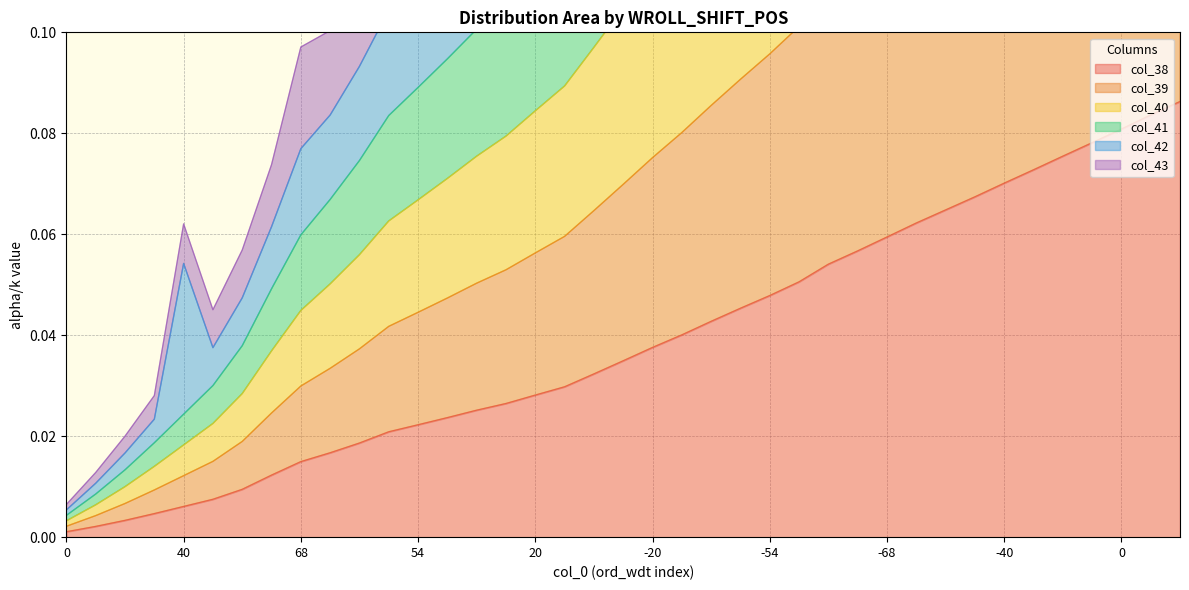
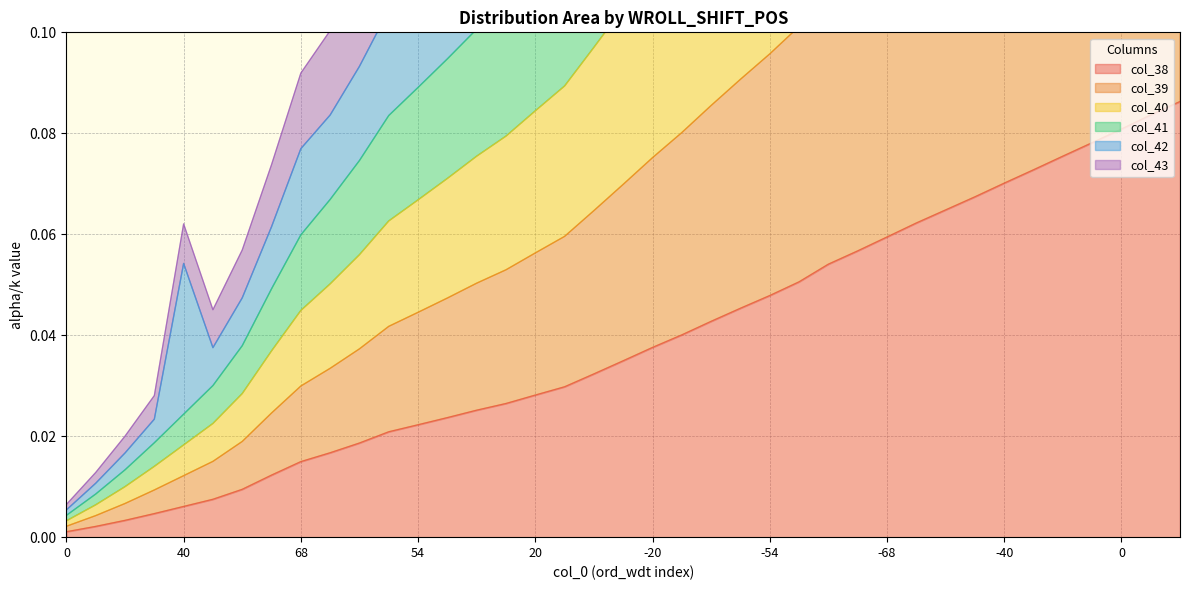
col_43, 68: 0.020 -> 0.015
